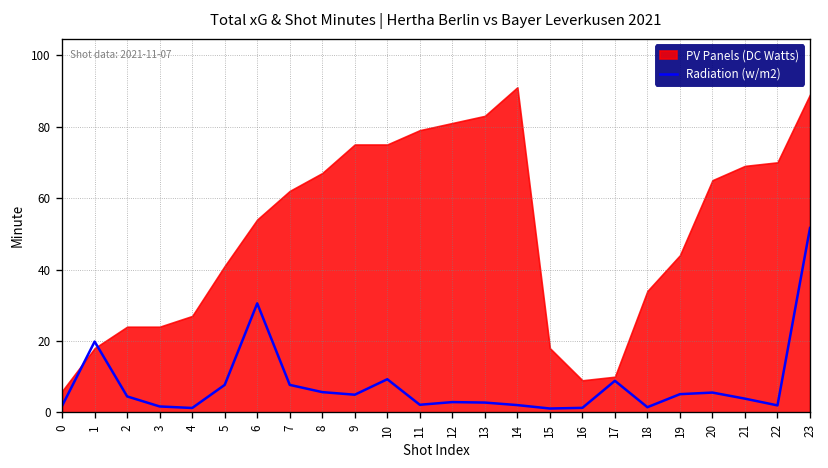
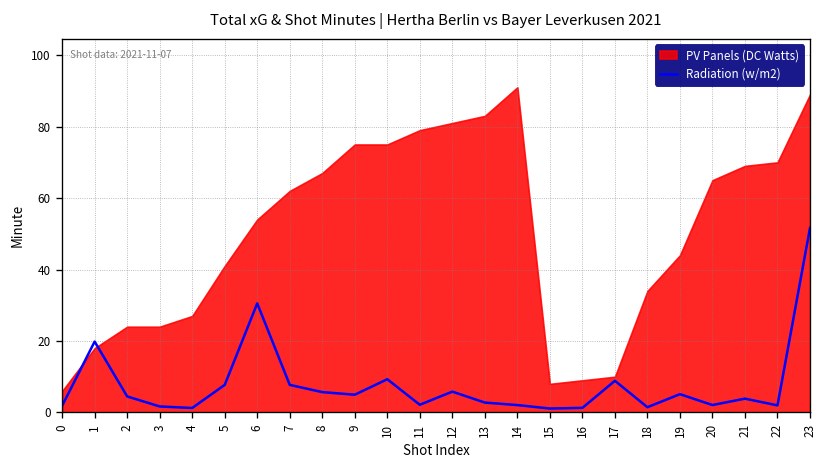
Radiation (w/m2), 12: 3 -> 6
PV Panels (DC Watts), 15: 18 -> 8
Radiation (w/m2), 20: 6 -> 2
